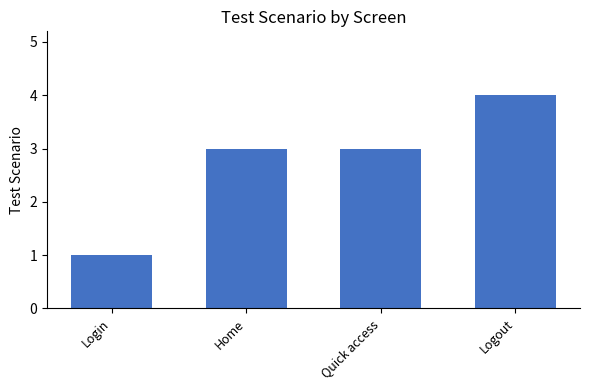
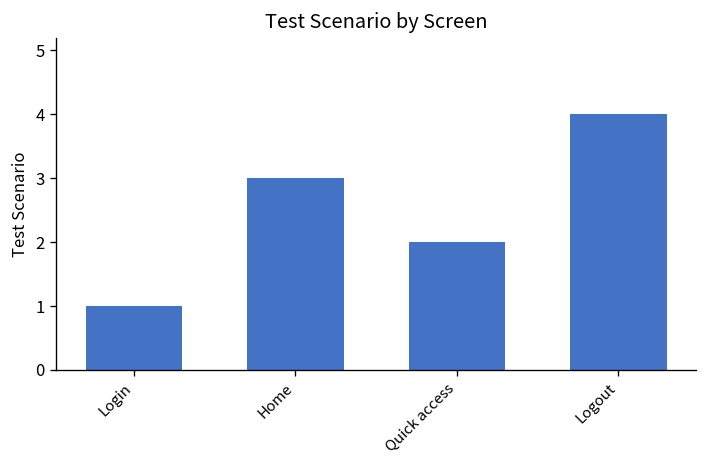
Quick access: 3 -> 2
